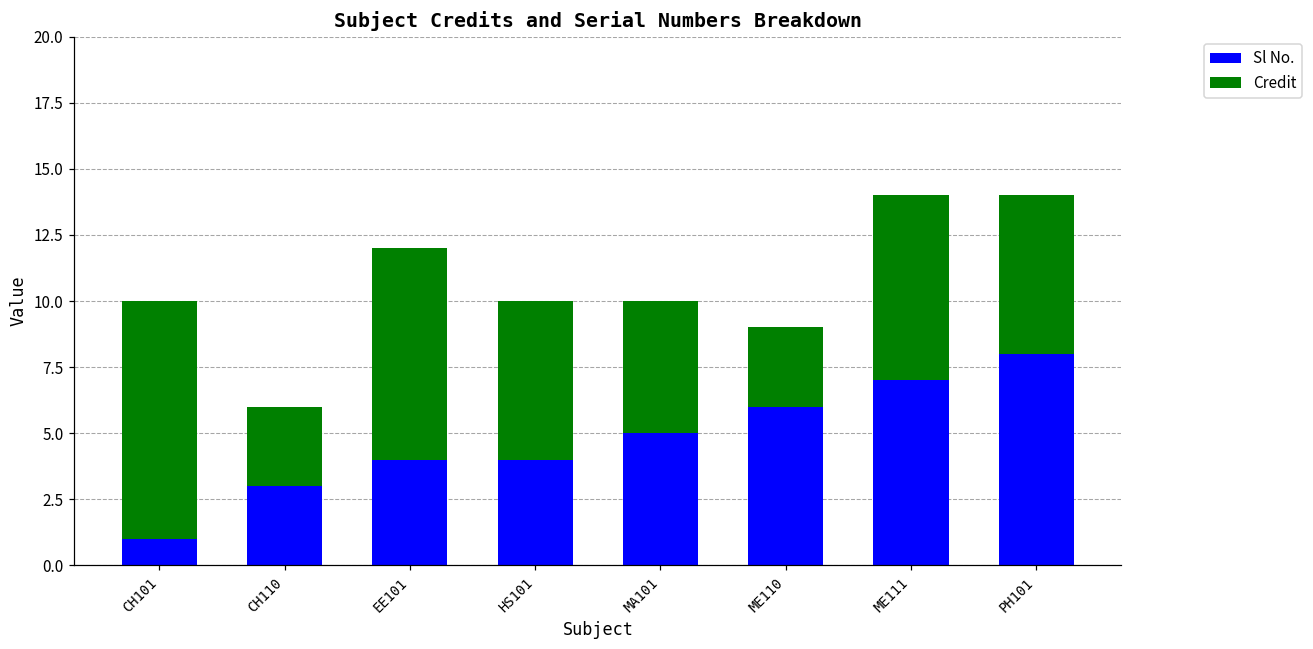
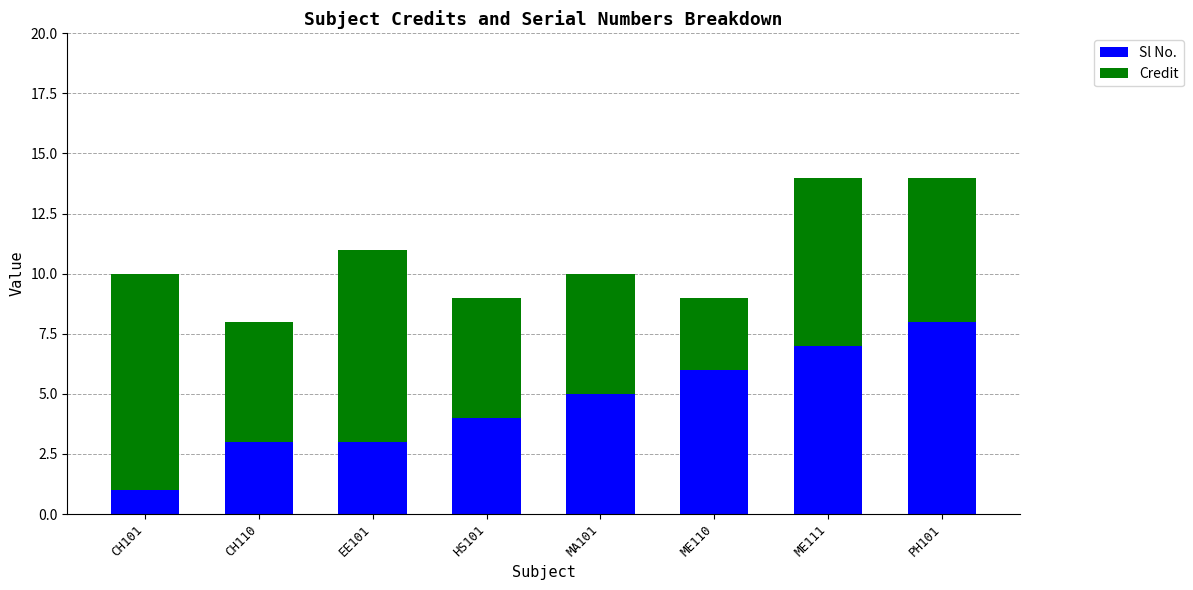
Credit, CH110: 3 -> 5
Sl No., EE101: 4 -> 3
Credit, HS101: 6 -> 5
